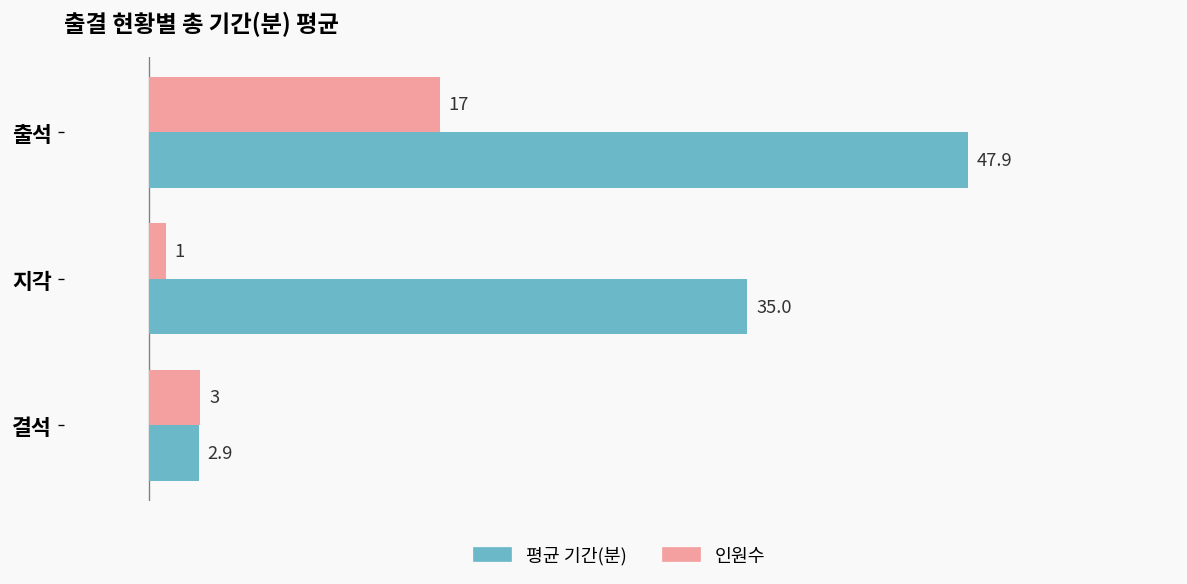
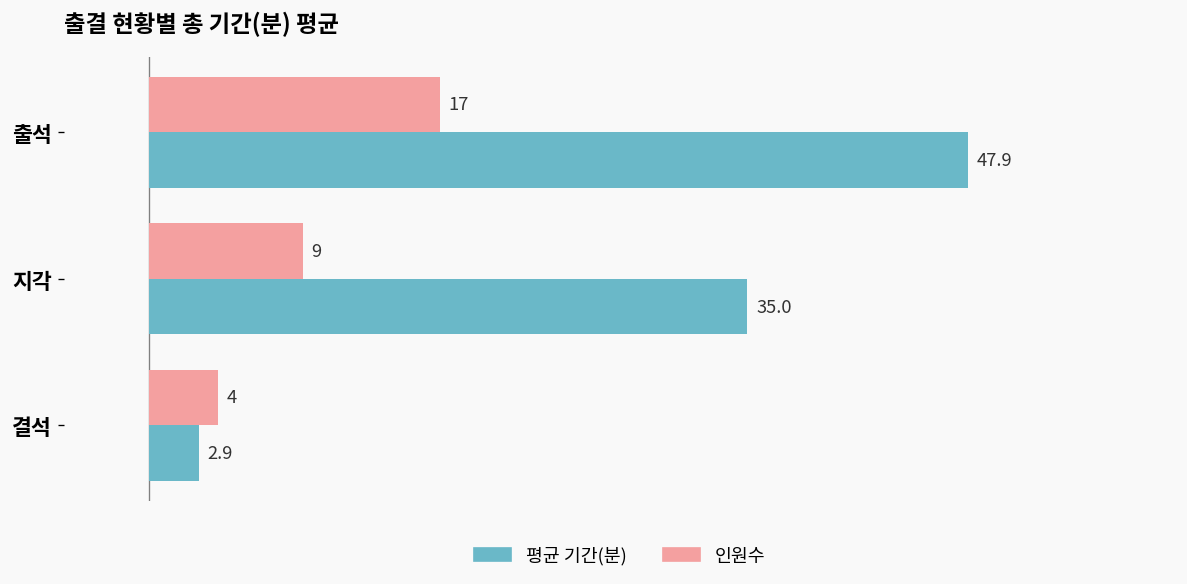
인원수, 지각: 1 -> 9
인원수, 결석: 3 -> 4
